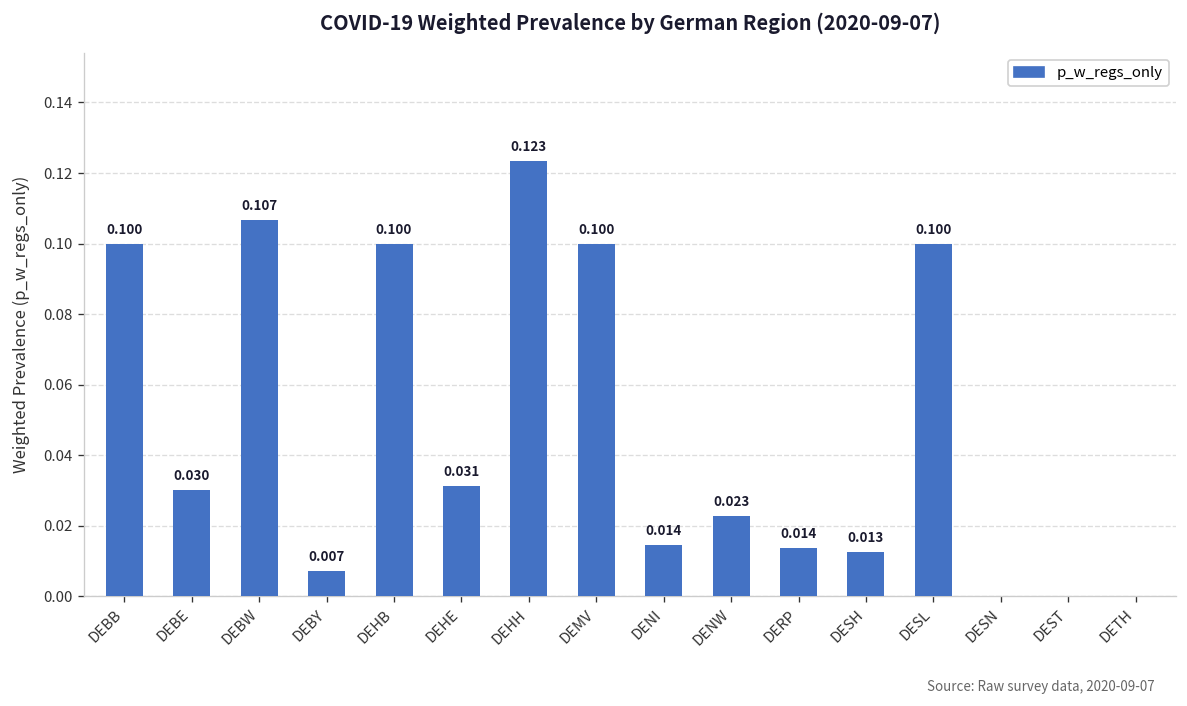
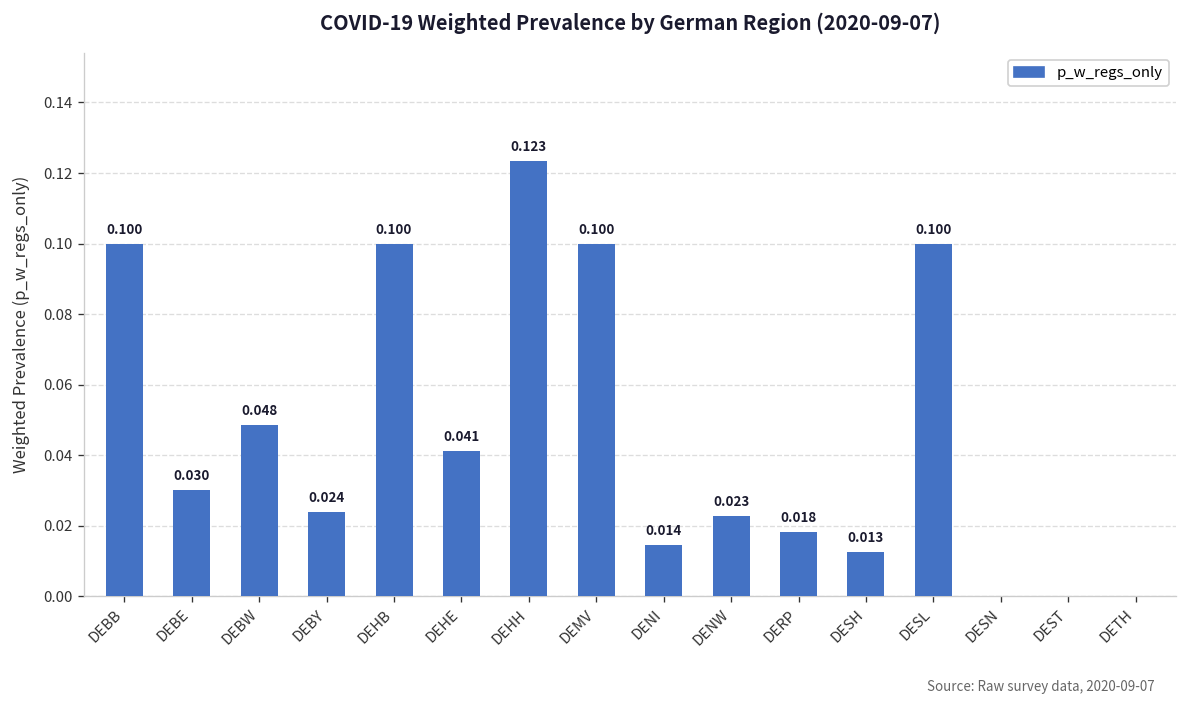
DEBW: 0.107 -> 0.048
DEBY: 0.007 -> 0.024
DEHE: 0.031 -> 0.041
DERP: 0.014 -> 0.018
